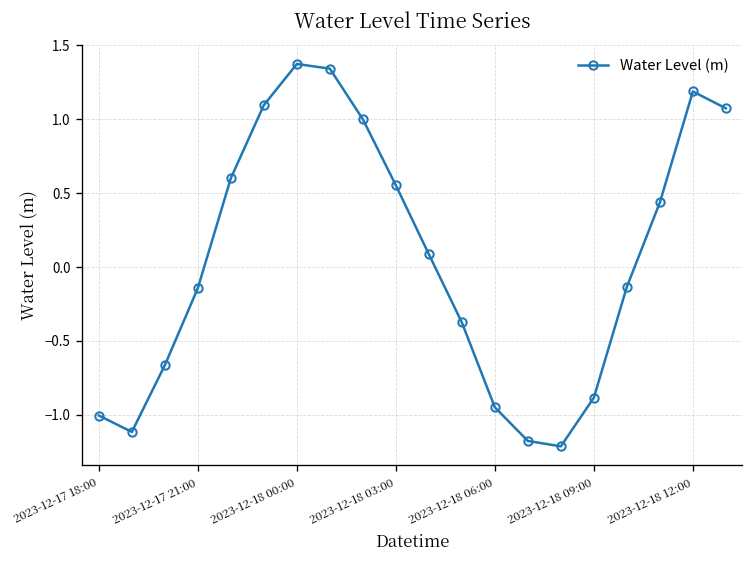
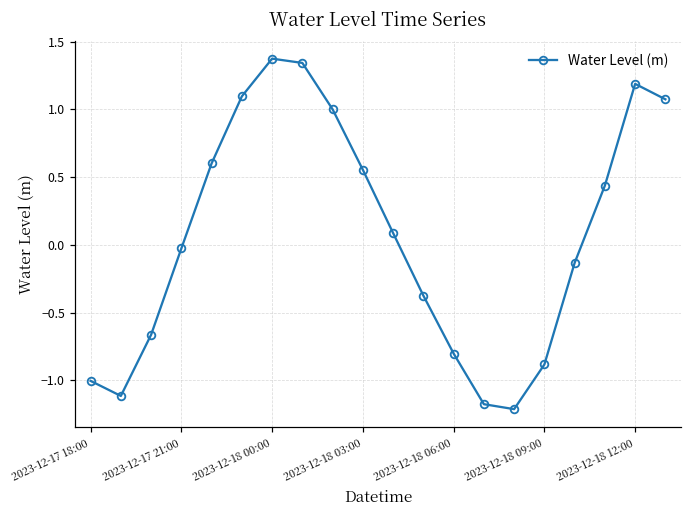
2023-12-17 21:00: -0.14 -> -0.03
2023-12-18 06:00: -0.95 -> -0.80
